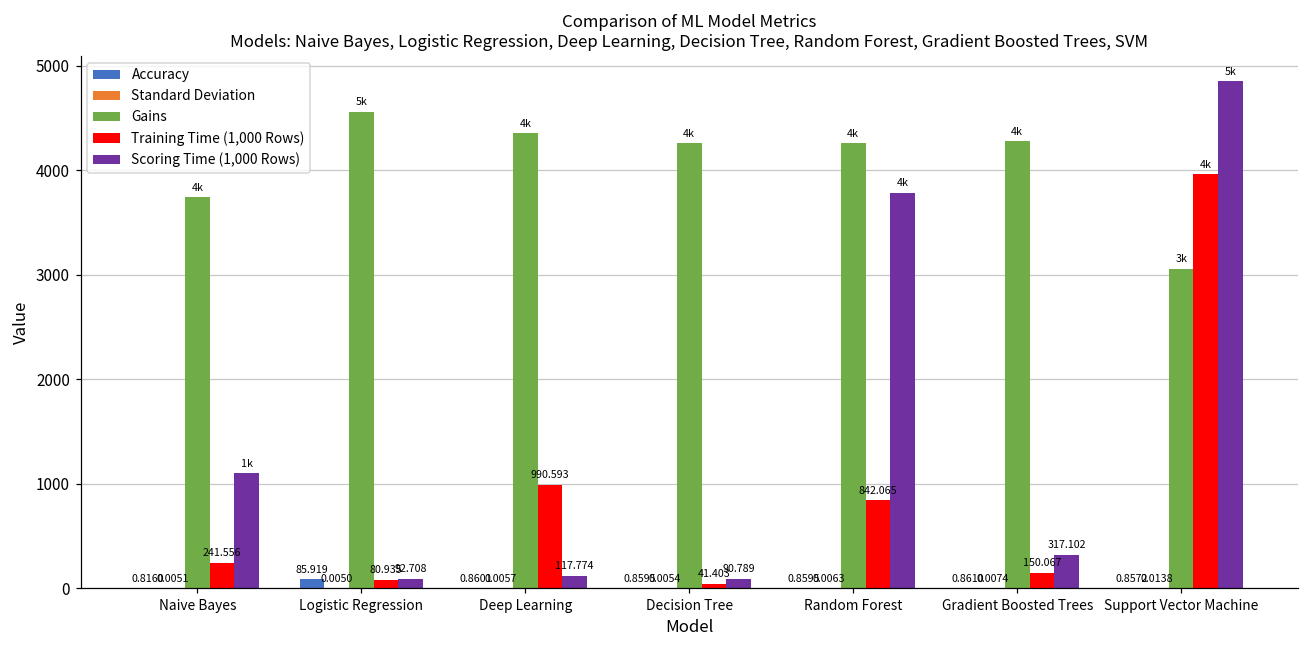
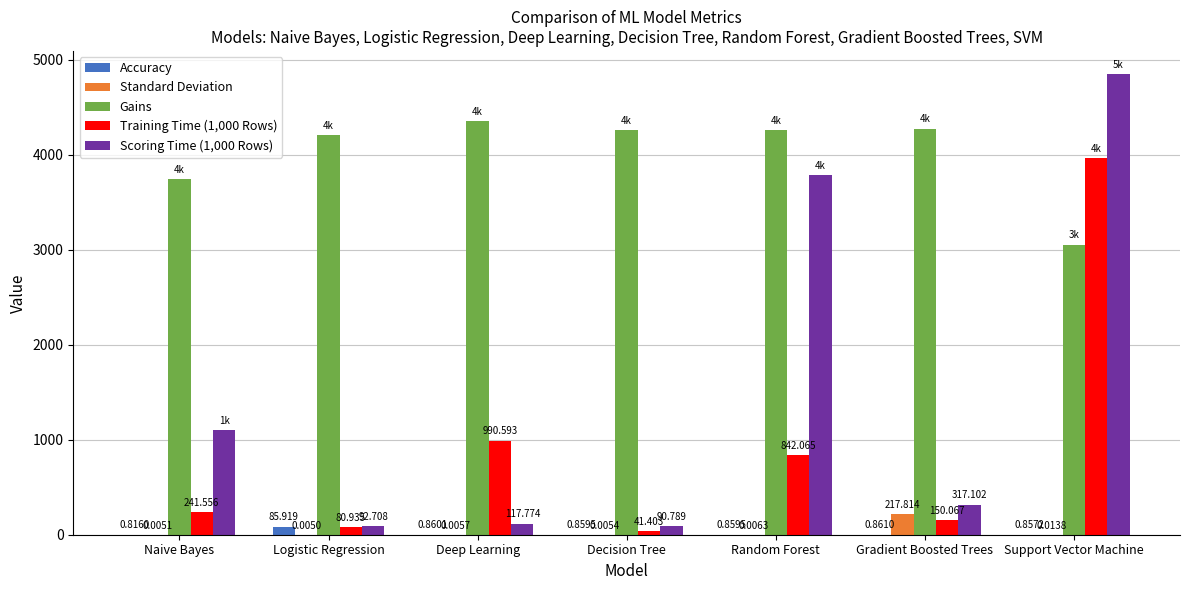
Gains, Logistic Regression: 5k -> 4k
Standard Deviation, Gradient Boosted Trees: 0.0074 -> 217.814
